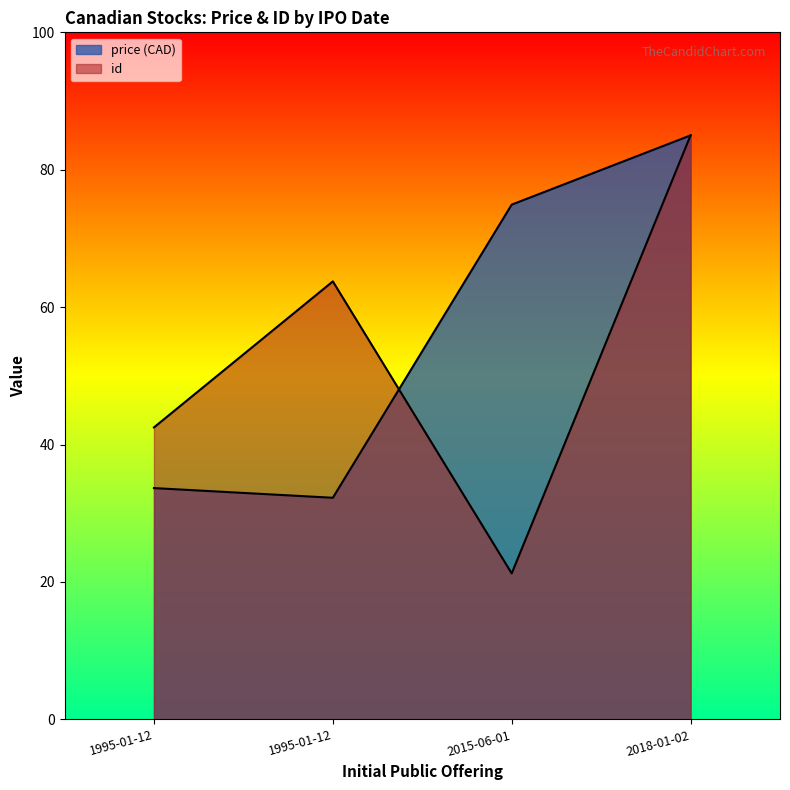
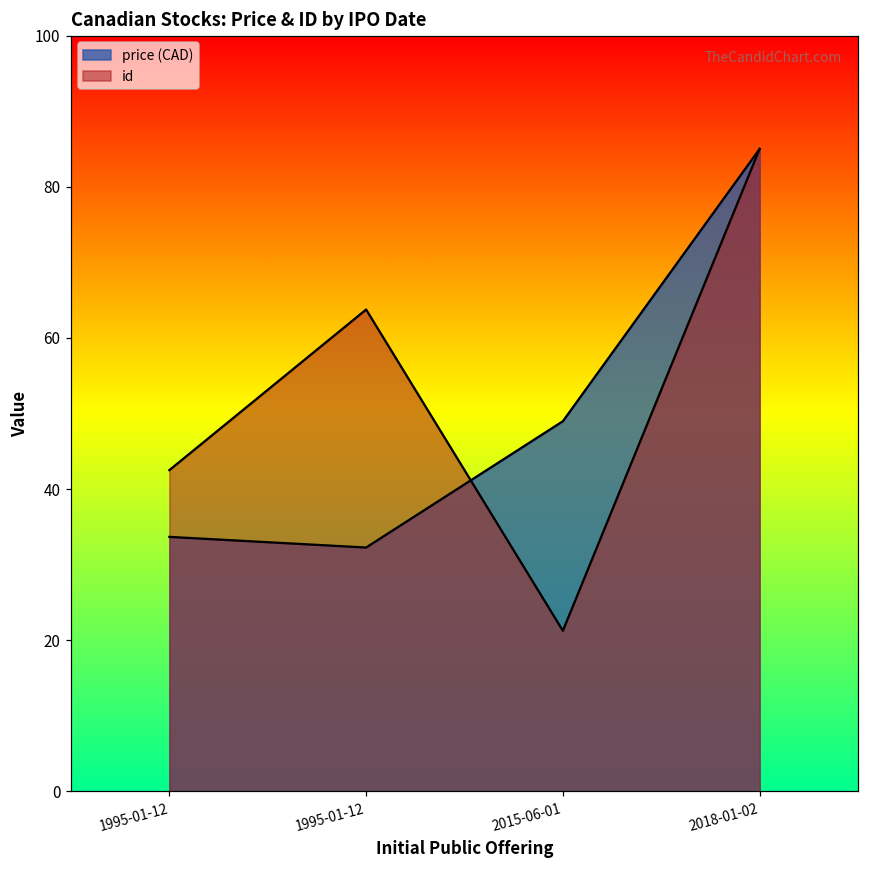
price (CAD), 2015-06-01: 75 -> 49
